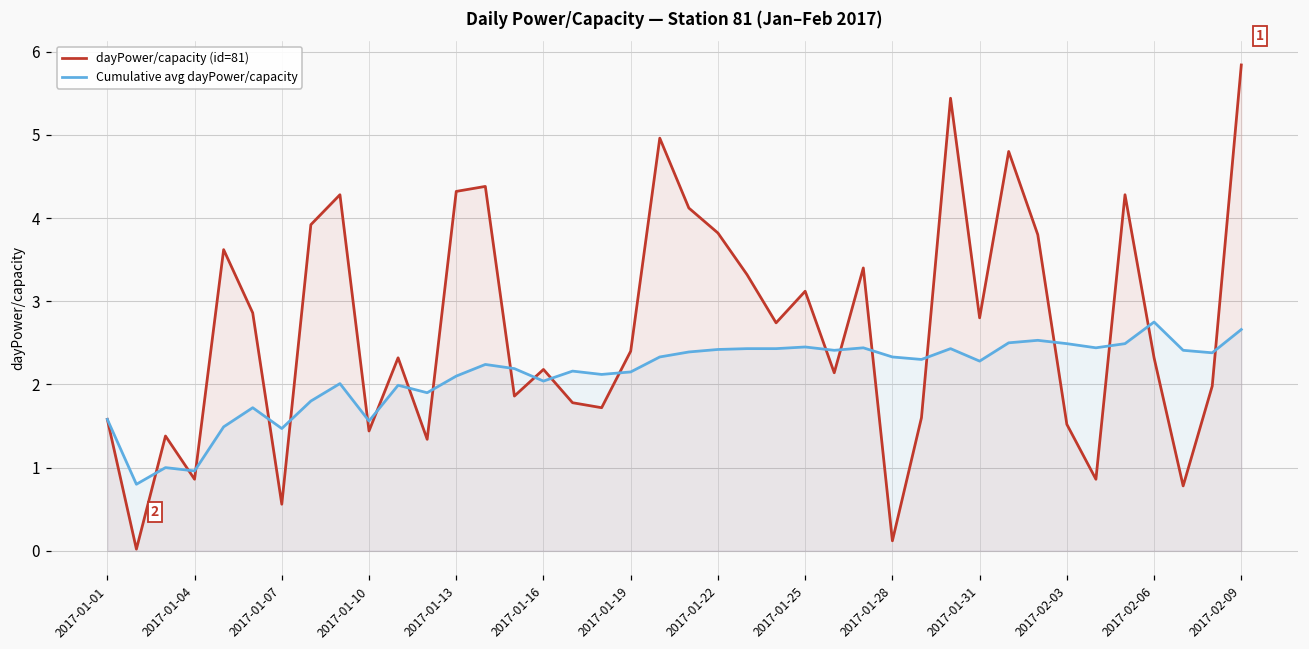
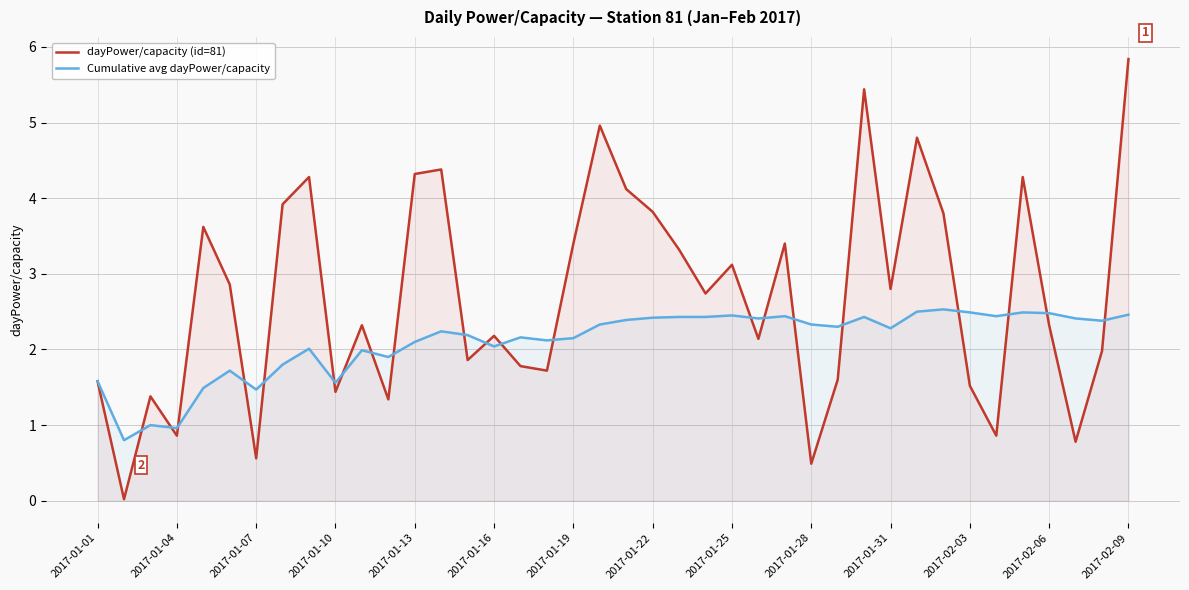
dayPower/capacity (id=81), 2017-01-19: 2.4 -> 3.4
dayPower/capacity (id=81), 2017-01-28: 0.1 -> 0.5
Cumulative avg dayPower/capacity, 2017-02-06: 2.8 -> 2.5
Cumulative avg dayPower/capacity, 2017-02-09: 2.7 -> 2.5
